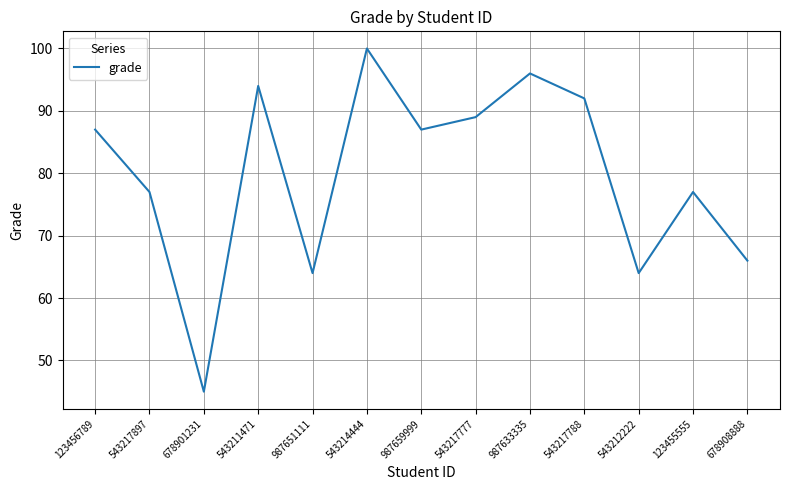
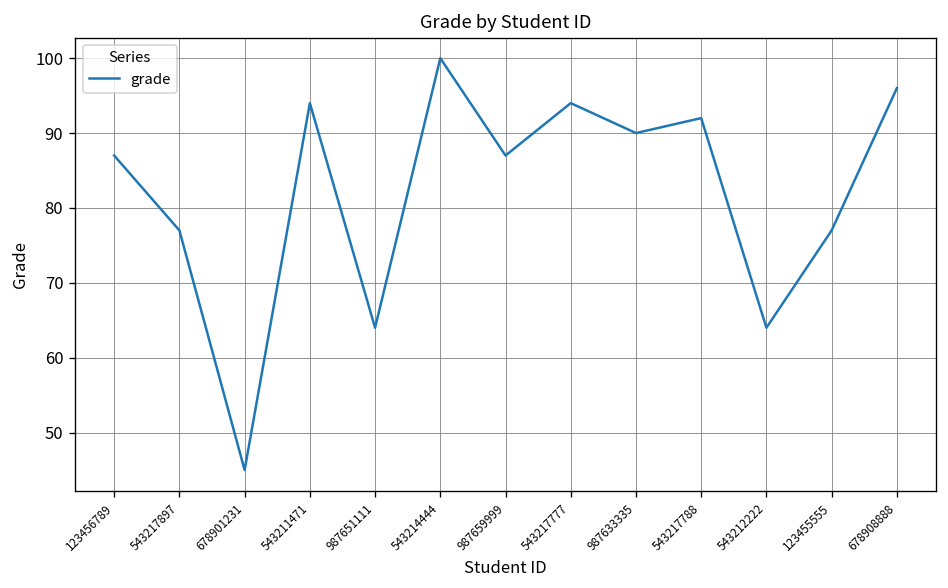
543217777: 89 -> 94
987633335: 96 -> 90
678908888: 66 -> 96
